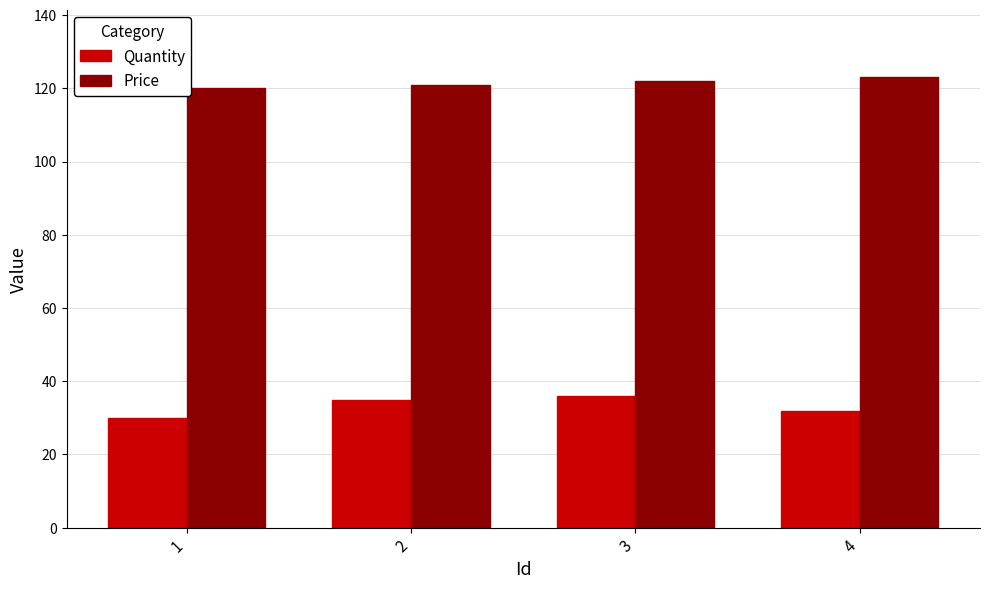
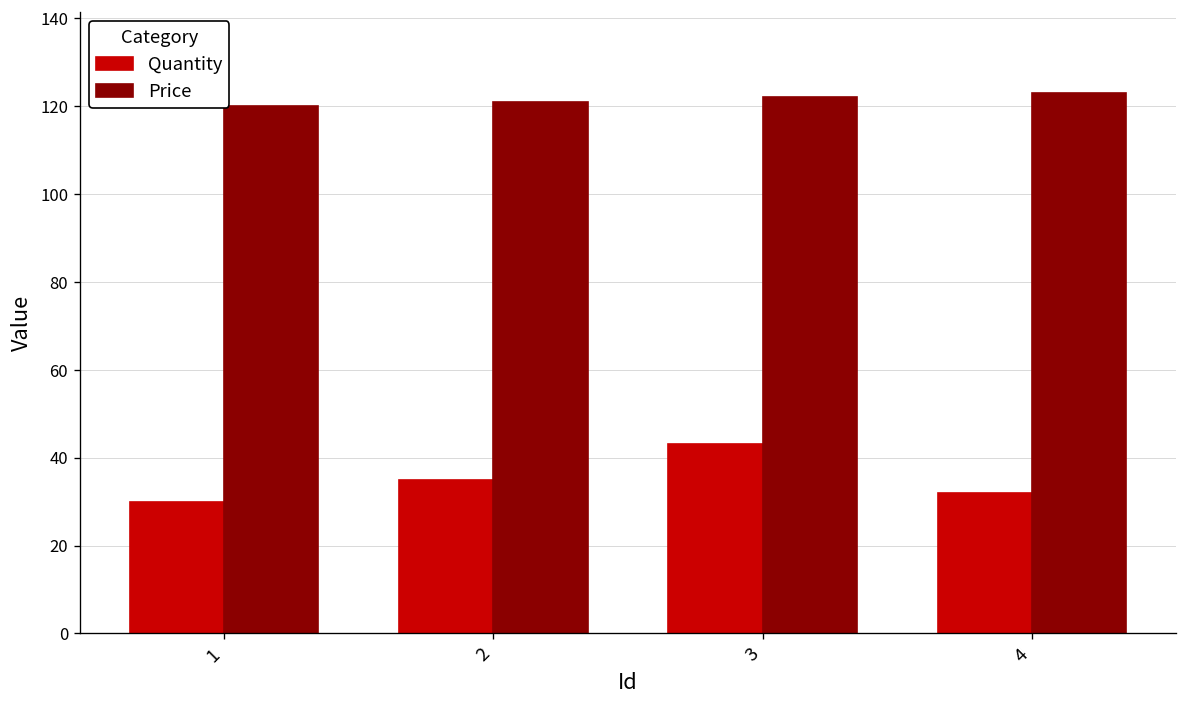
Quantity, 3: 36 -> 43
